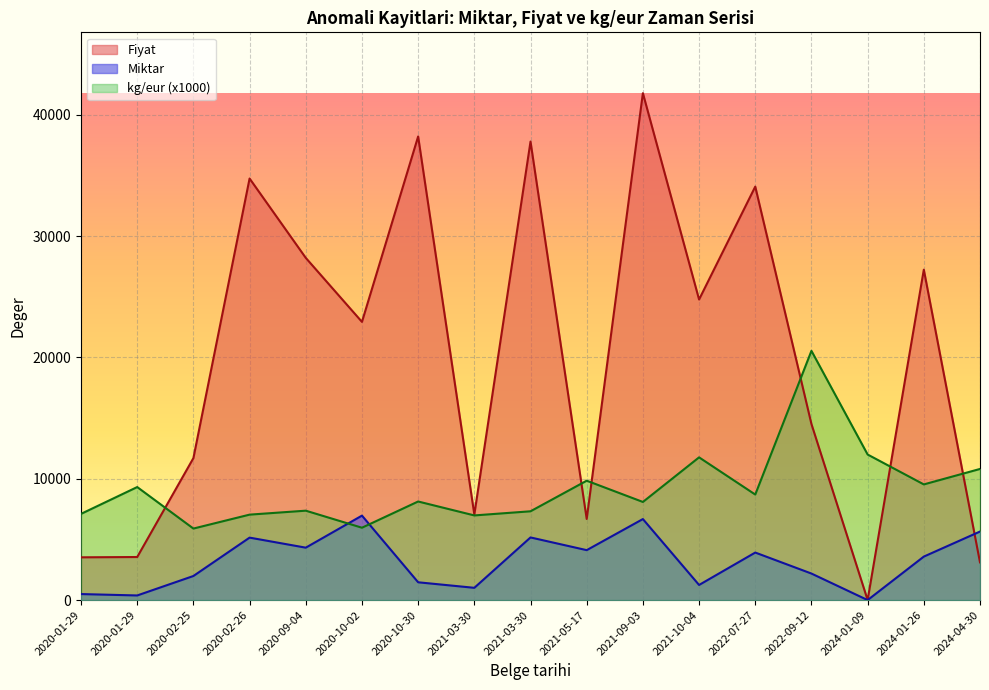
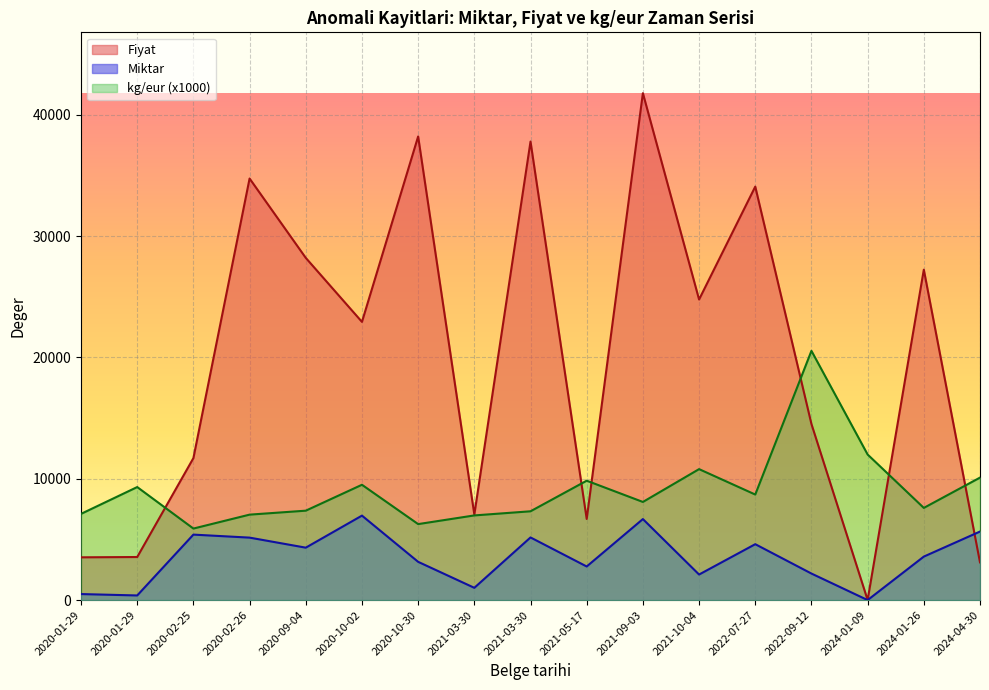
Miktar, 2020-02-25: 2000 -> 5400
kg/eur (x1000), 2020-10-02: 6000 -> 9500
Miktar, 2020-10-30: 1500 -> 3200
kg/eur (x1000), 2020-10-30: 8100 -> 6300
Miktar, 2021-05-17: 4100 -> 2800
Miktar, 2021-10-04: 1200 -> 2100
kg/eur (x1000), 2021-10-04: 11800 -> 10800
Miktar, 2022-07-27: 3900 -> 4600
kg/eur (x1000), 2024-01-26: 9500 -> 7600
kg/eur (x1000), 2024-04-30: 10800 -> 10100
